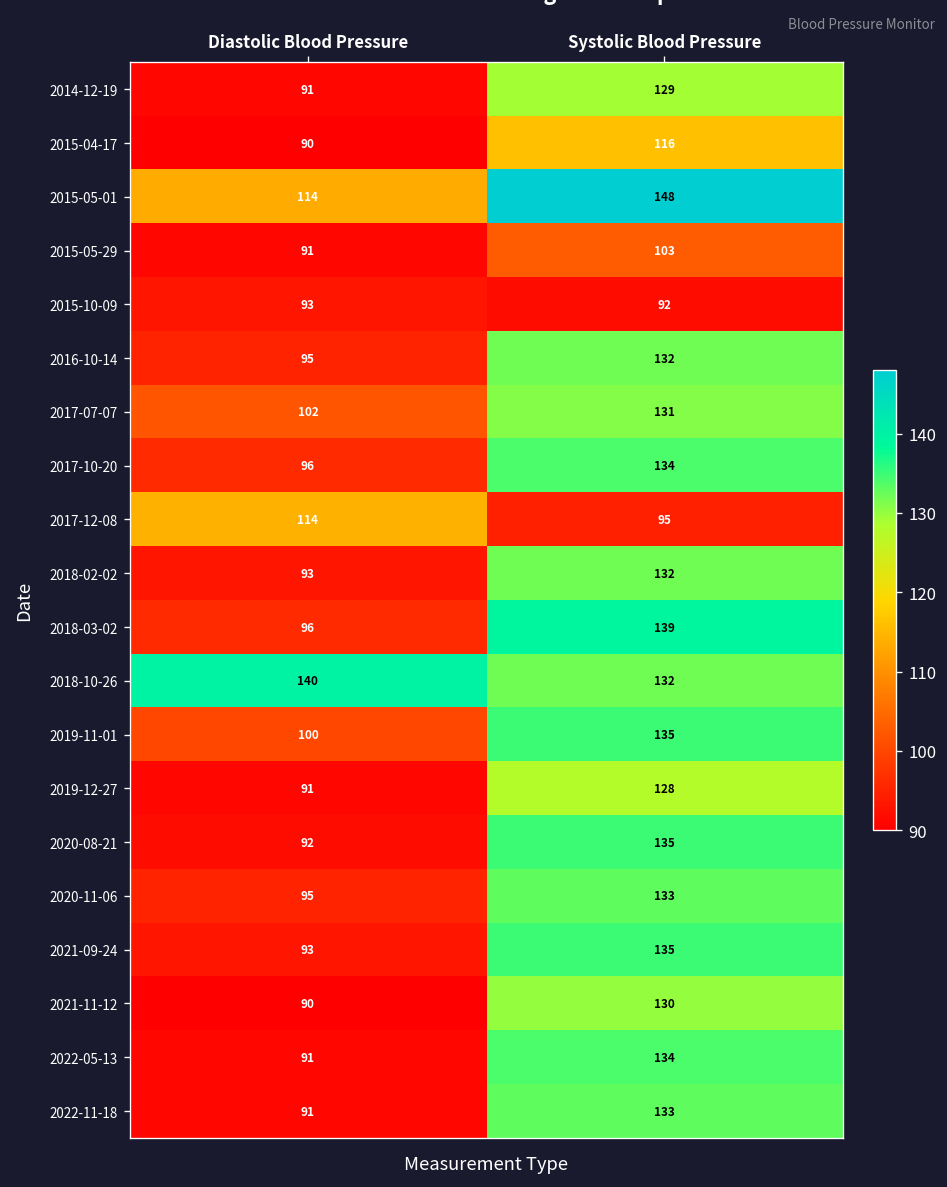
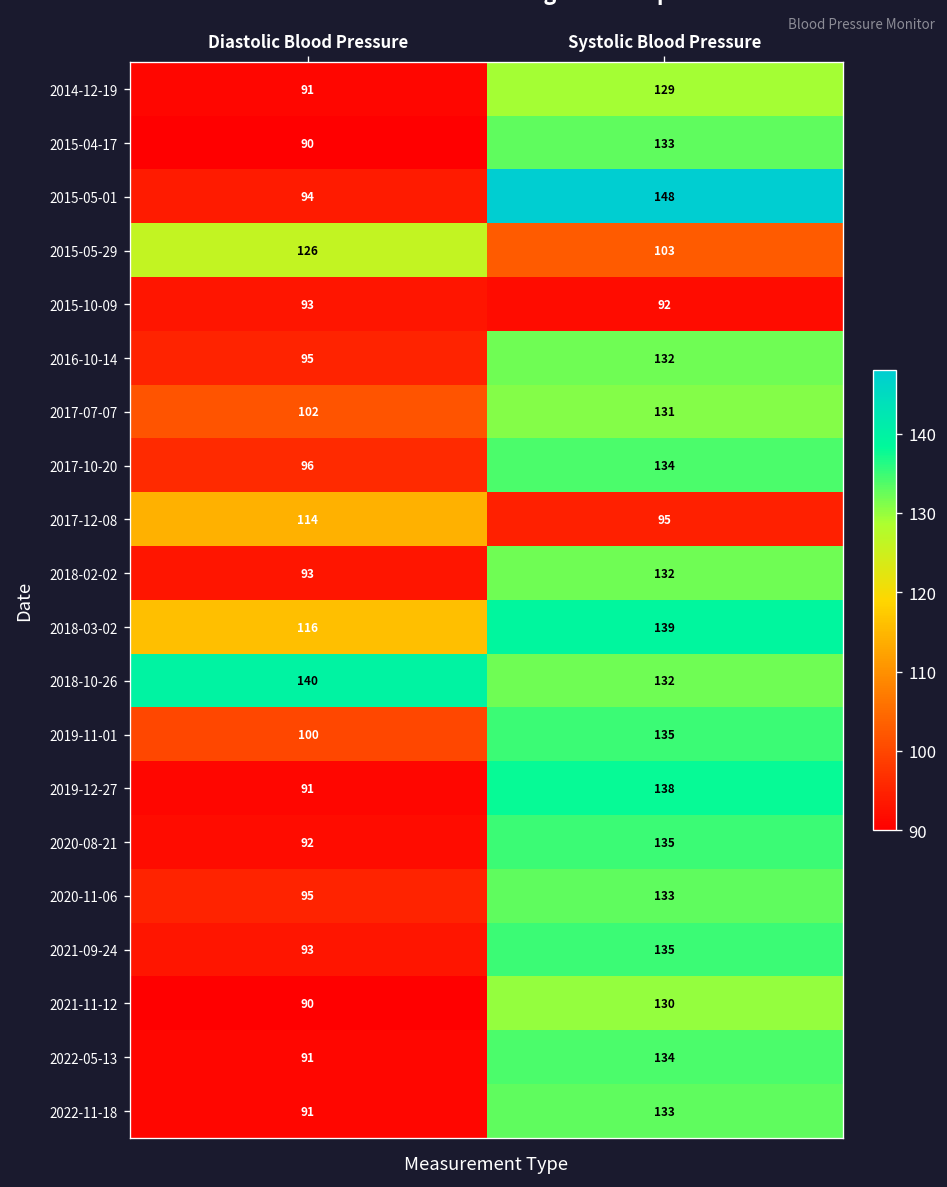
2015-04-17, Systolic Blood Pressure: 116 -> 133
2015-05-01, Diastolic Blood Pressure: 114 -> 94
2015-05-29, Diastolic Blood Pressure: 91 -> 126
2018-03-02, Diastolic Blood Pressure: 96 -> 116
2019-12-27, Systolic Blood Pressure: 128 -> 138
